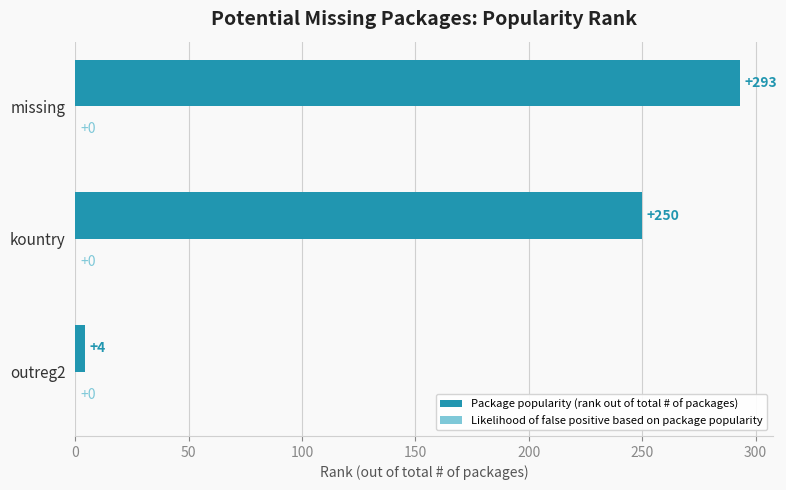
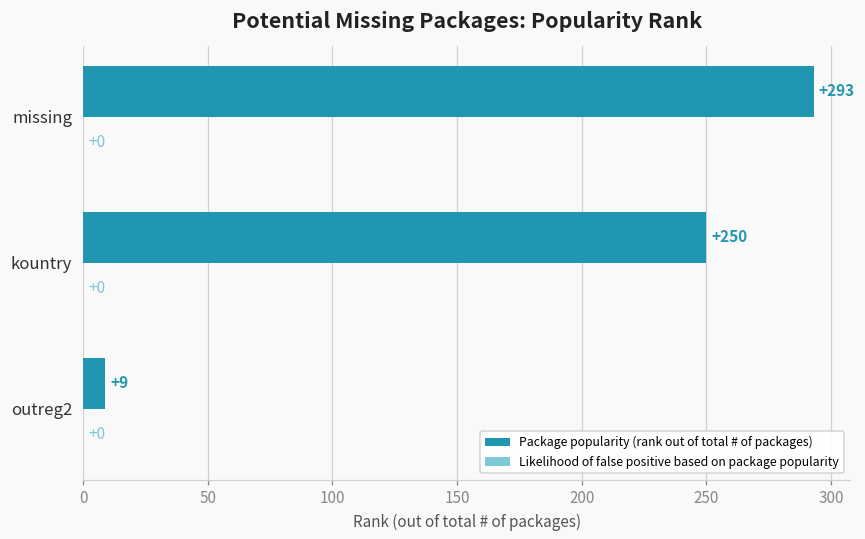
Package popularity (rank out of total # of packages), outreg2: +4 -> +9
